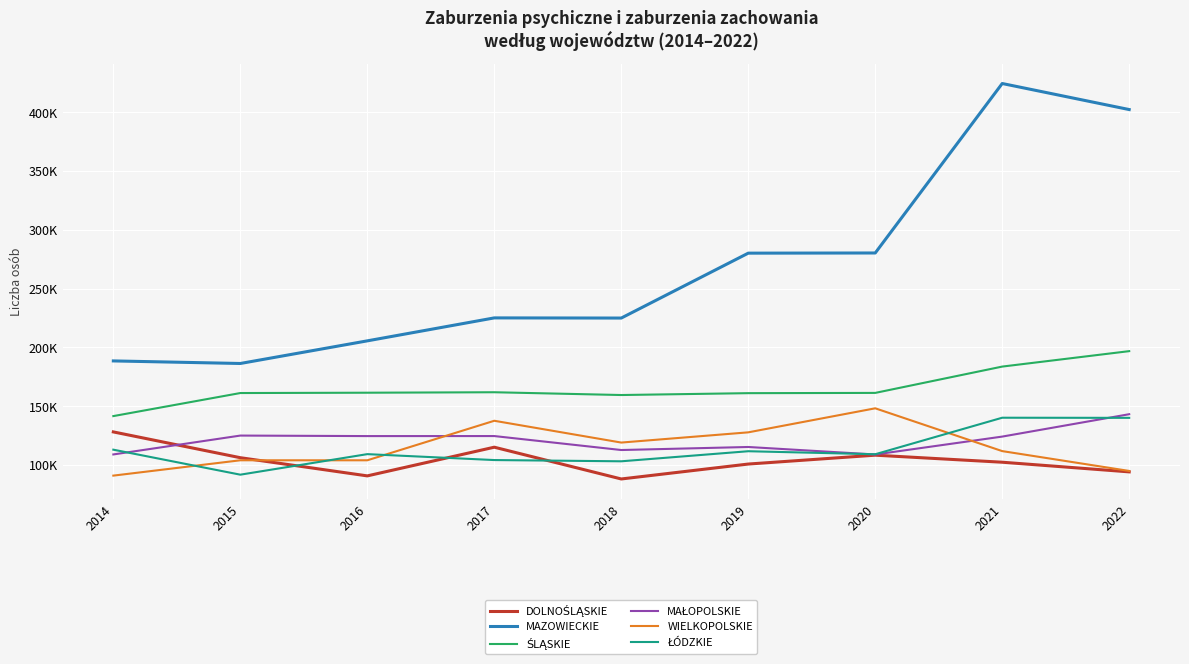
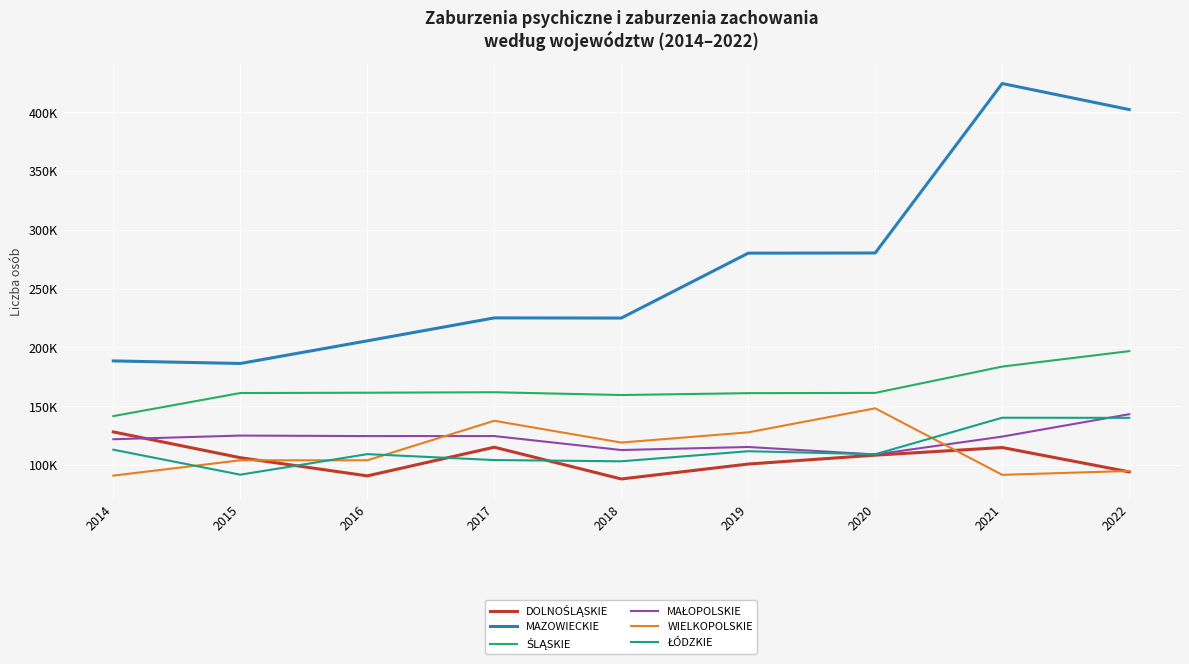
MAŁOPOLSKIE, 2014: 109000 -> 122000
DOLNOŚLĄSKIE, 2021: 102000 -> 115000
WIELKOPOLSKIE, 2021: 112000 -> 92000
